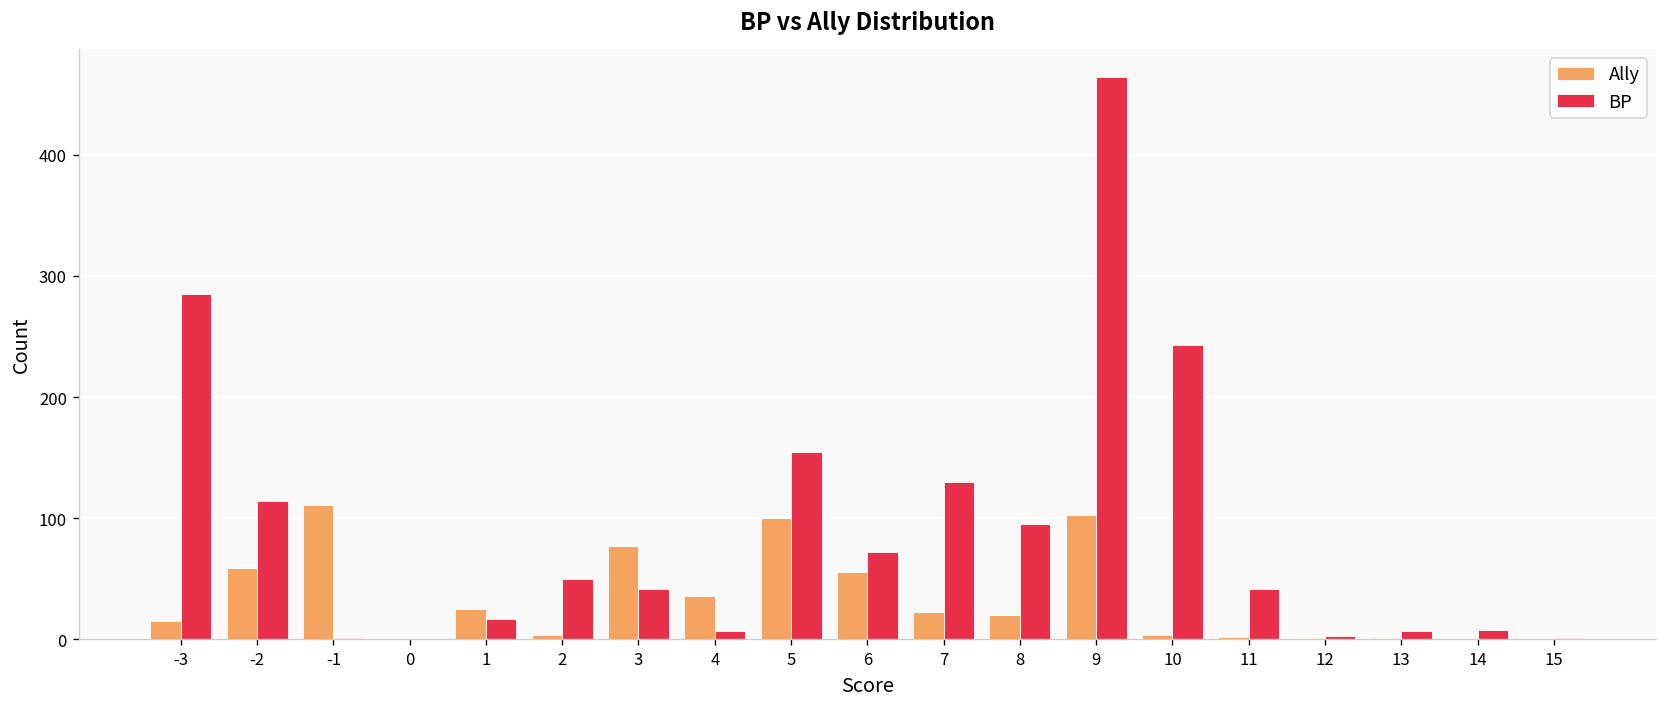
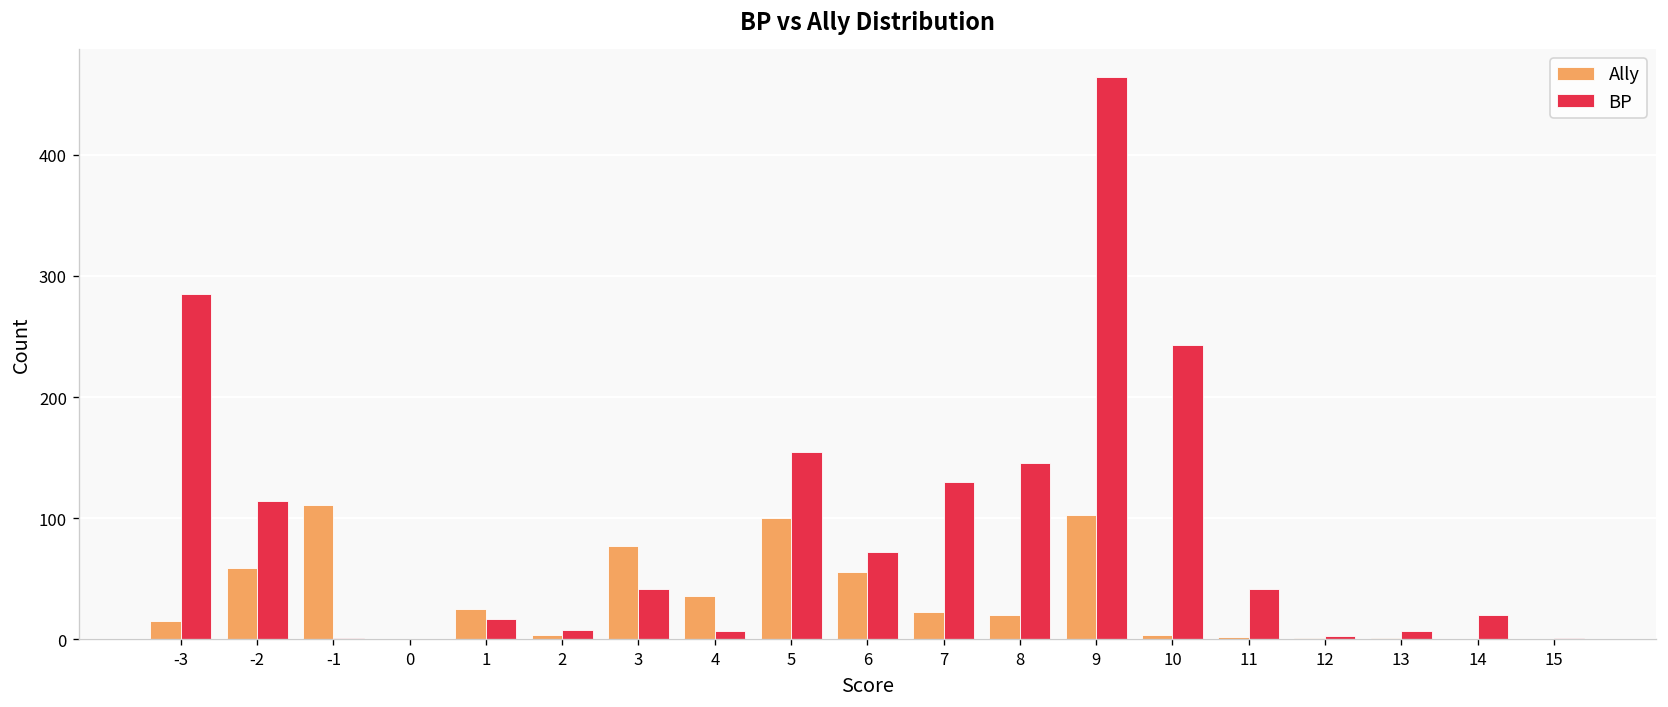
BP, 2: 50 -> 8
BP, 8: 95 -> 146
BP, 14: 8 -> 20
